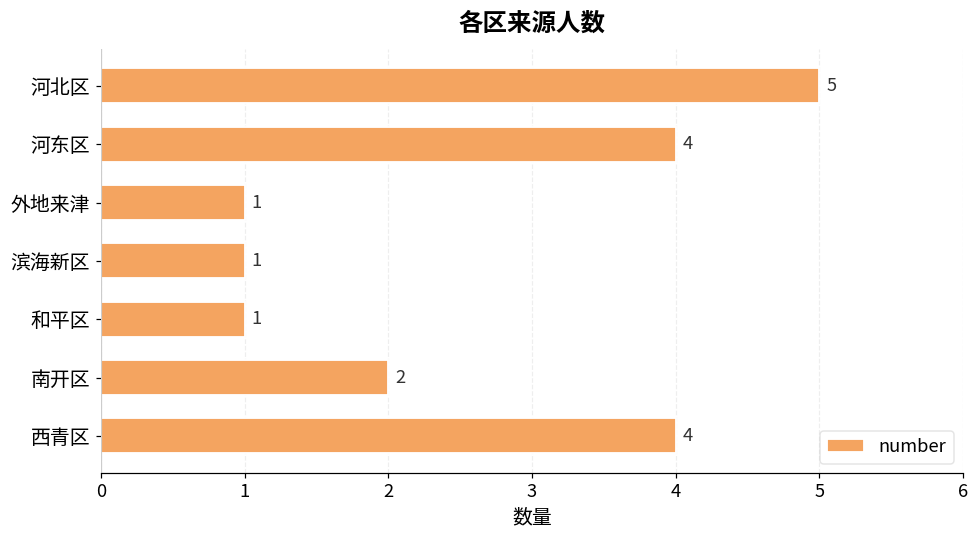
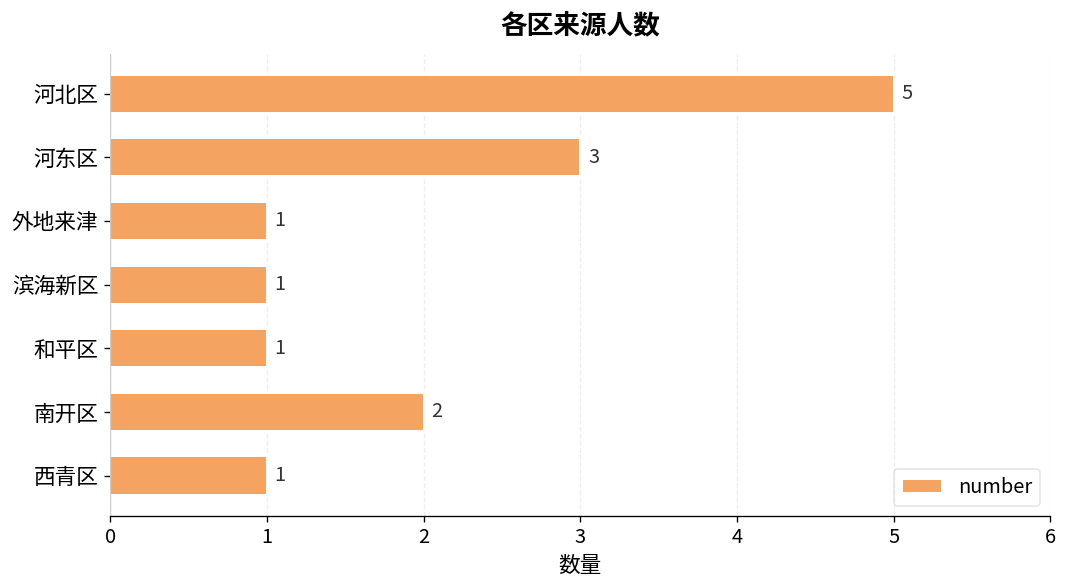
河东区: 4 -> 3
西青区: 4 -> 1
